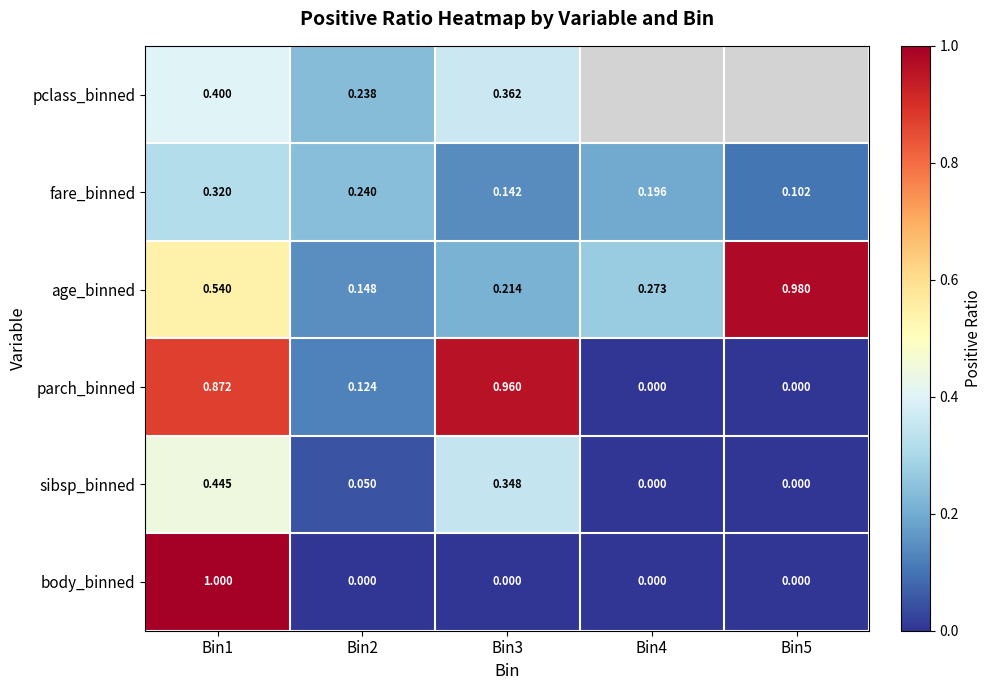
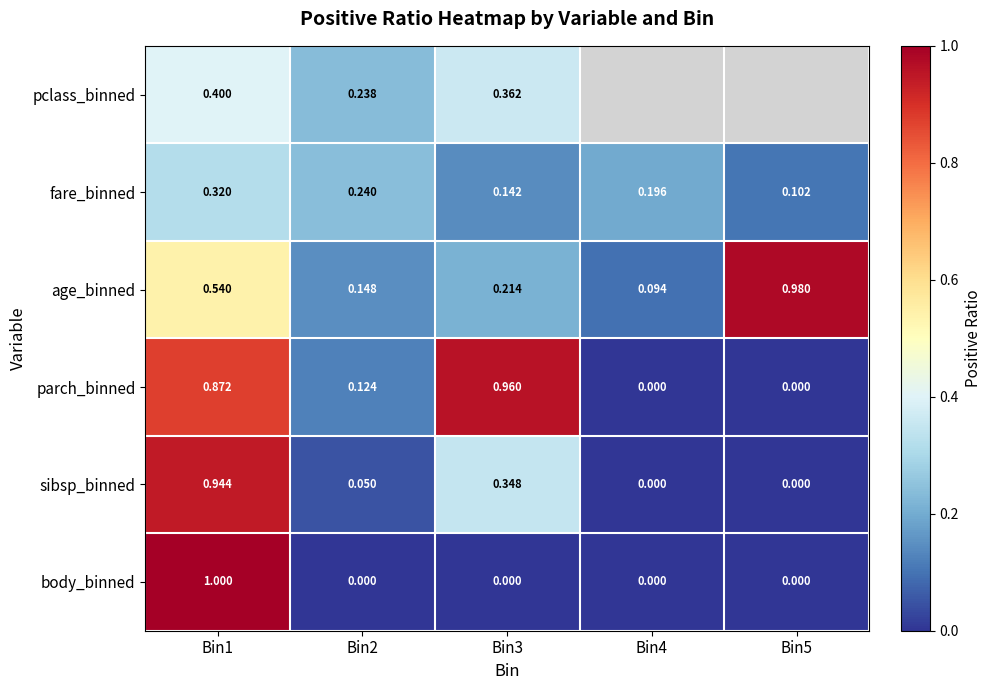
age_binned, Bin4: 0.273 -> 0.094
sibsp_binned, Bin1: 0.445 -> 0.944
